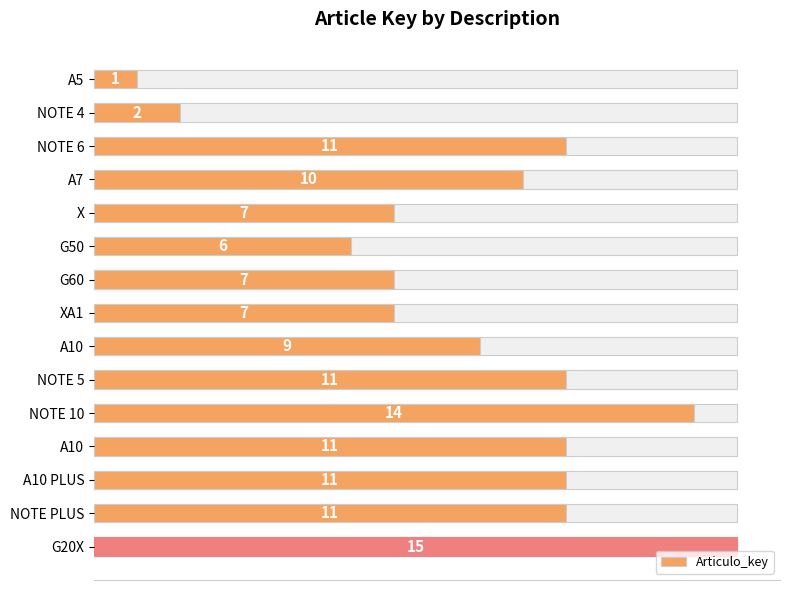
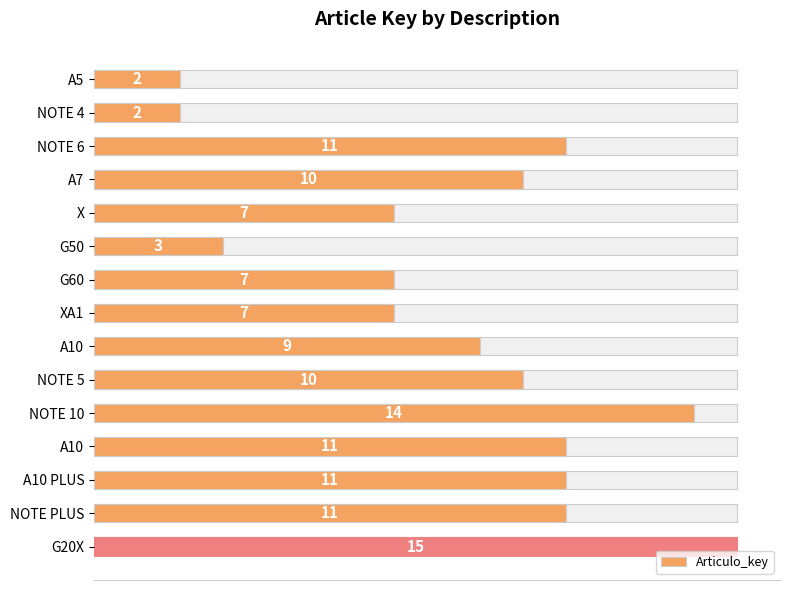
Articulo_key, A5: 1 -> 2
Articulo_key, G50: 6 -> 3
Articulo_key, NOTE 5: 11 -> 10
